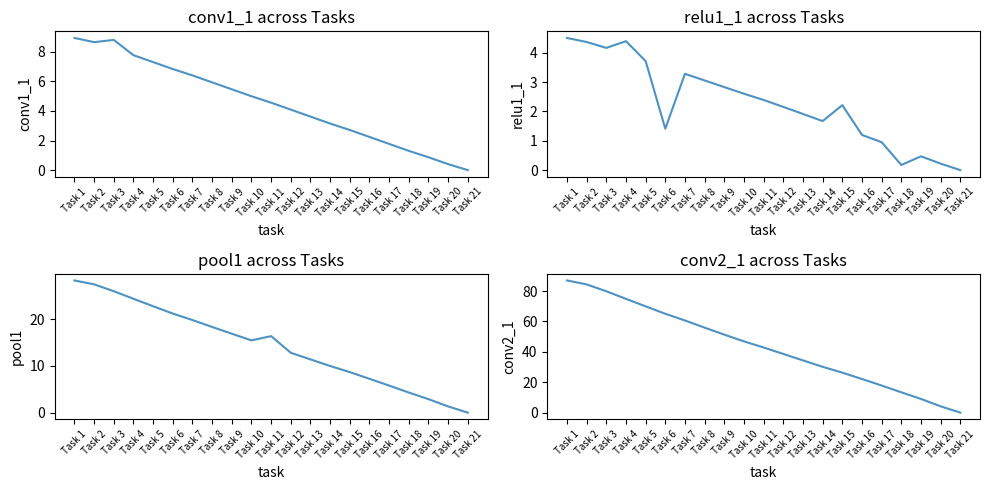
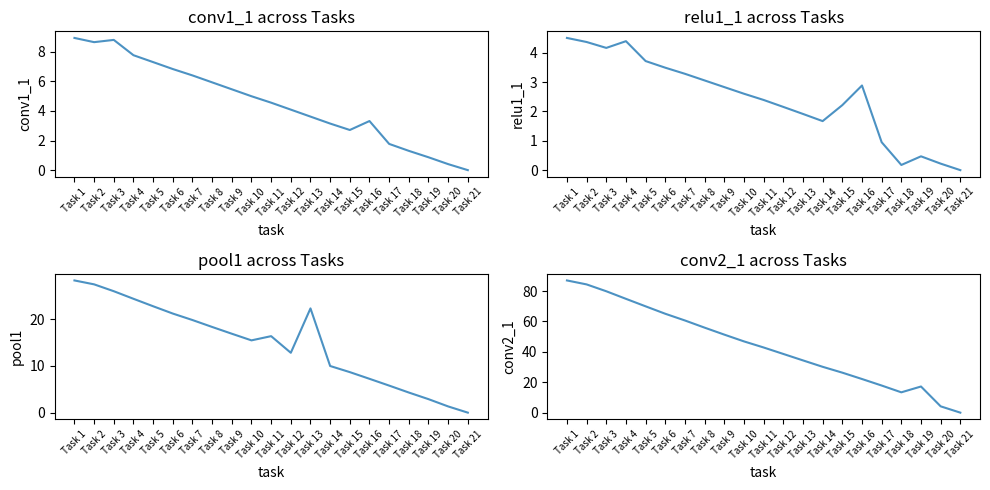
conv1_1 across Tasks, Task 16: 2.2 -> 3.3
relu1_1 across Tasks, Task 6: 1.4 -> 3.5
relu1_1 across Tasks, Task 16: 1.2 -> 2.9
pool1 across Tasks, Task 13: 11 -> 22
conv2_1 across Tasks, Task 19: 9 -> 17
